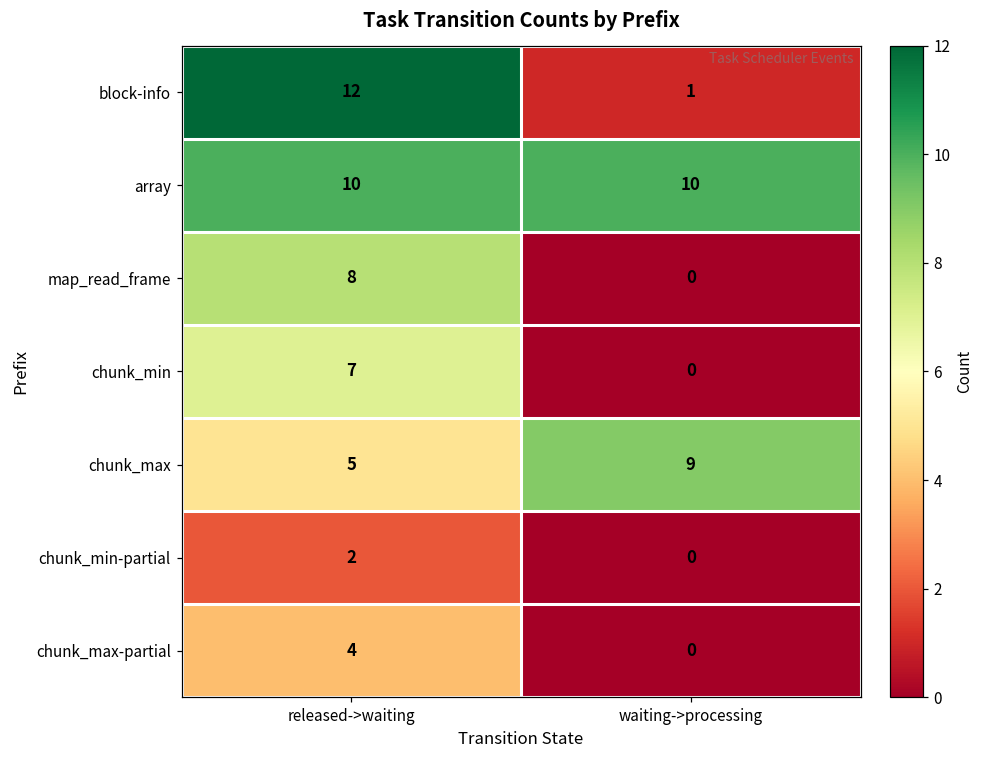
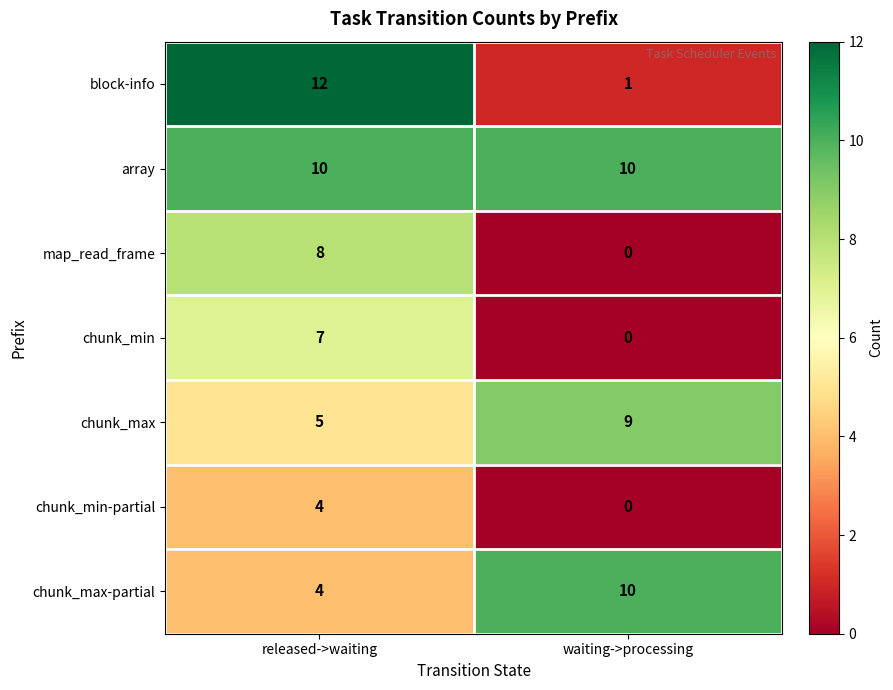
chunk_min-partial, released->waiting: 2 -> 4
chunk_max-partial, waiting->processing: 0 -> 10
